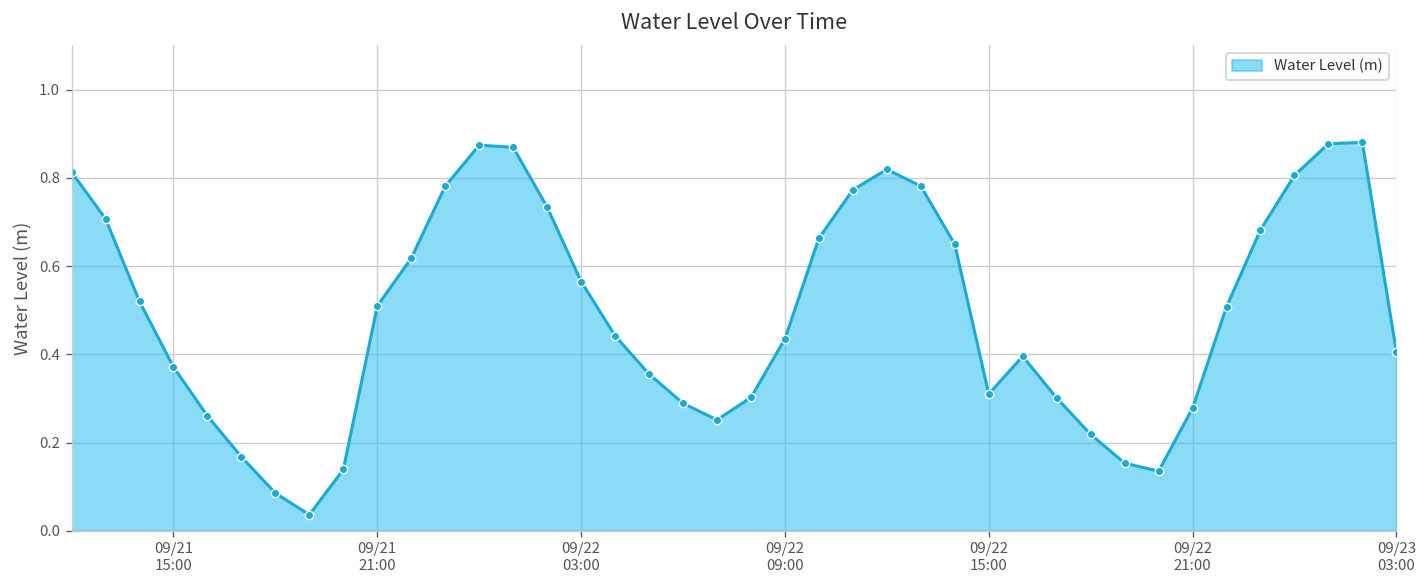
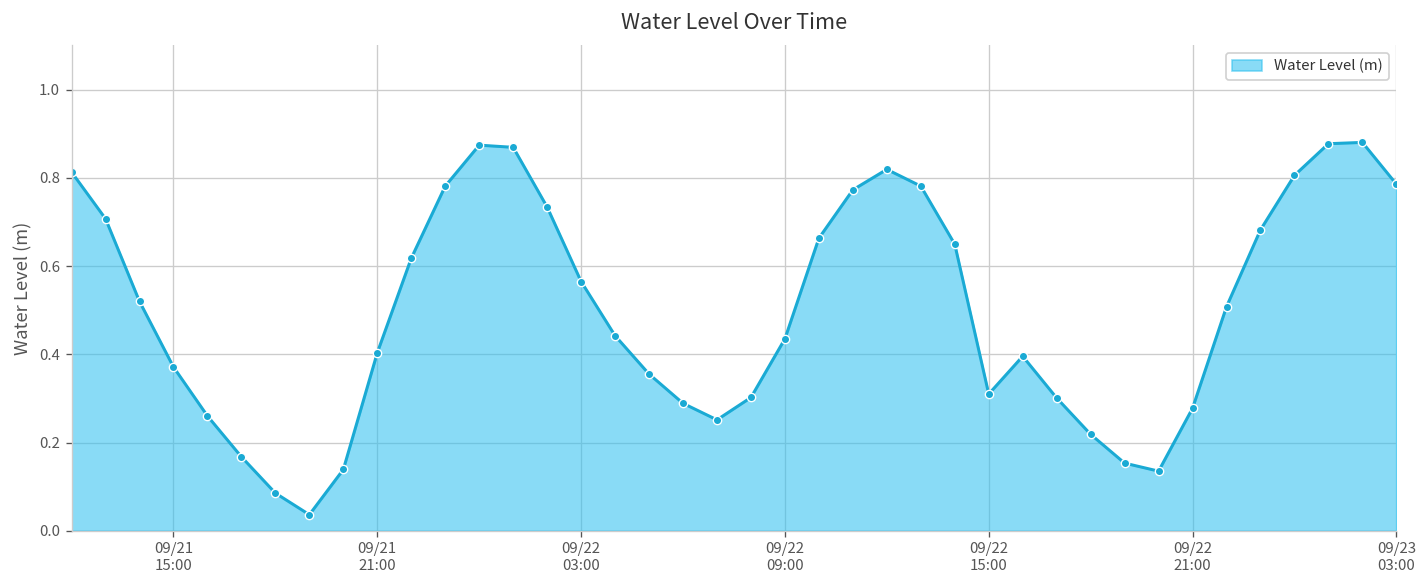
09/21 21:00: 0.51 -> 0.40
09/23 03:00: 0.41 -> 0.79
